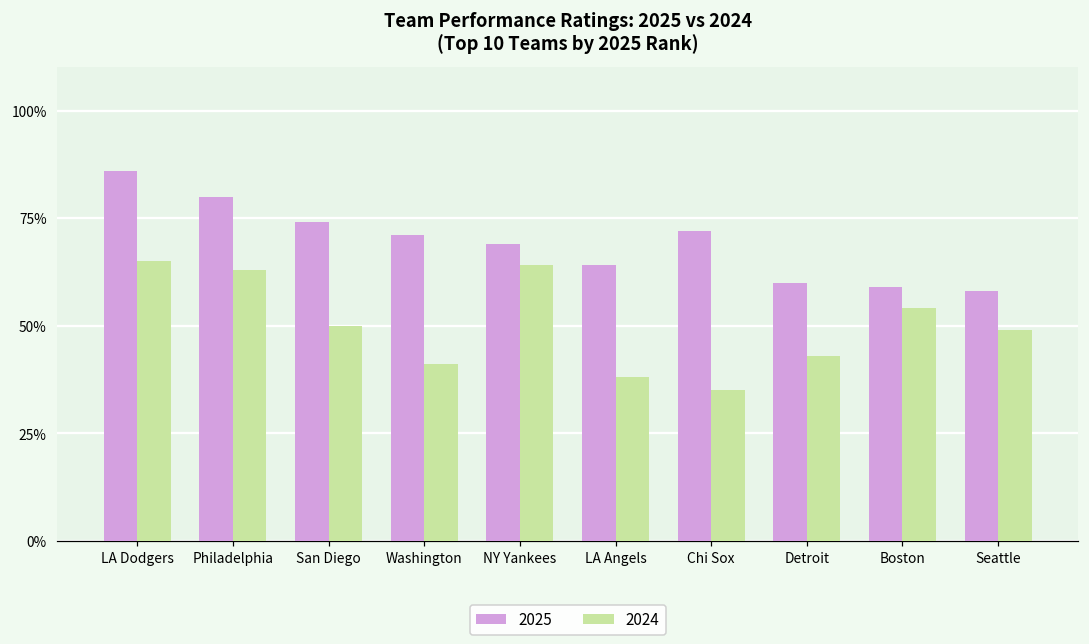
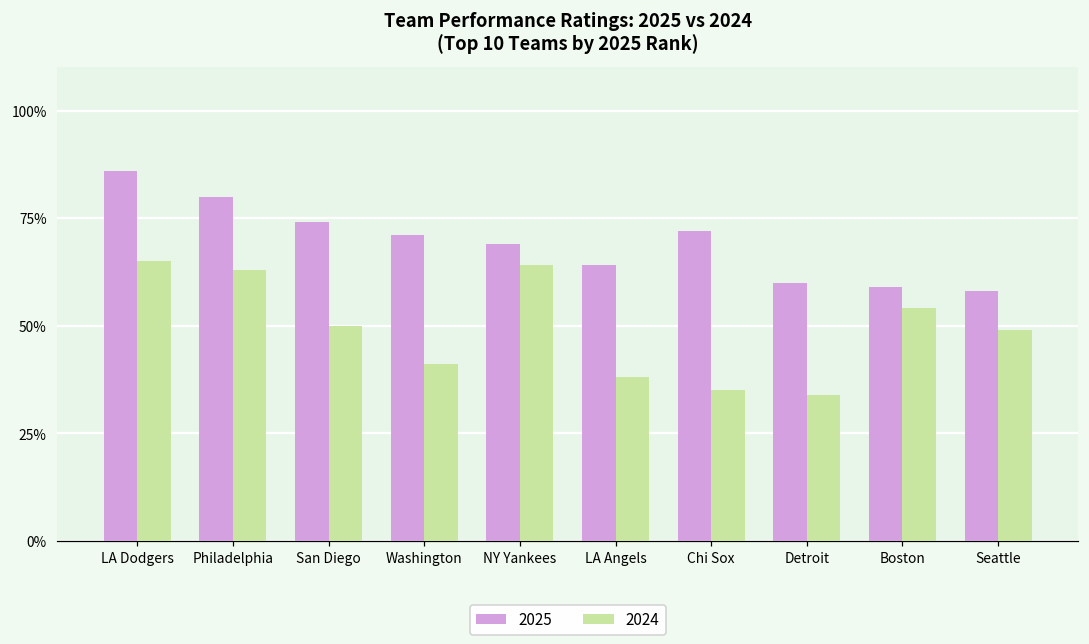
2024, Detroit: 43% -> 34%
